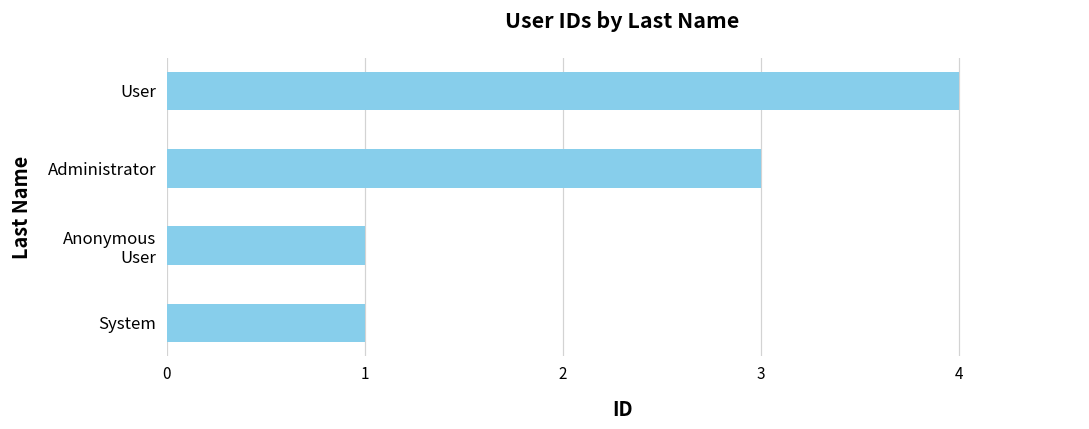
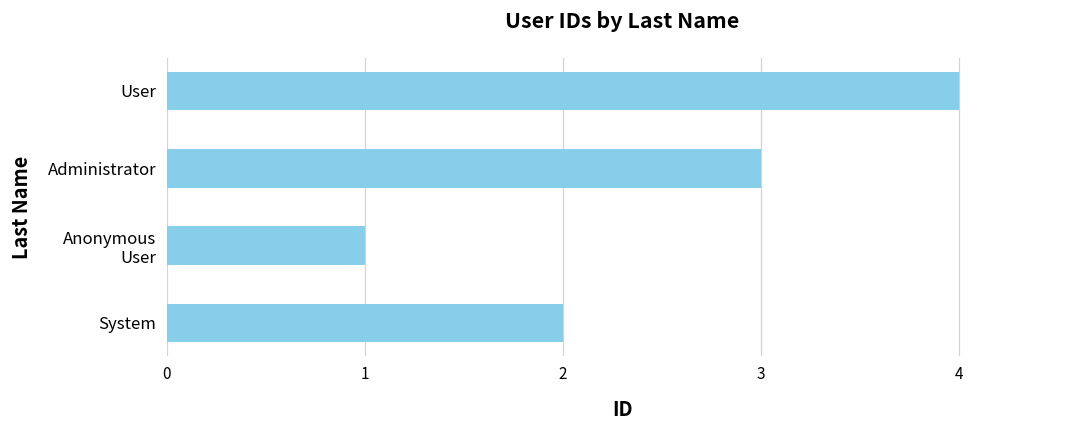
System: 1 -> 2
